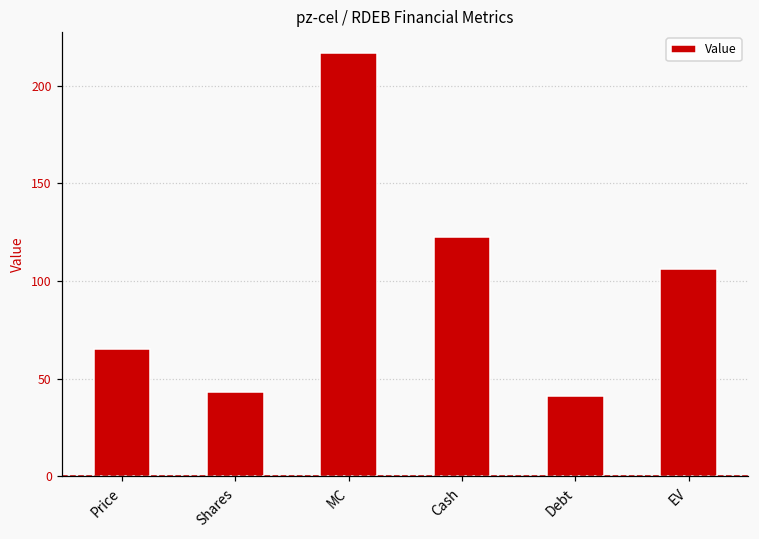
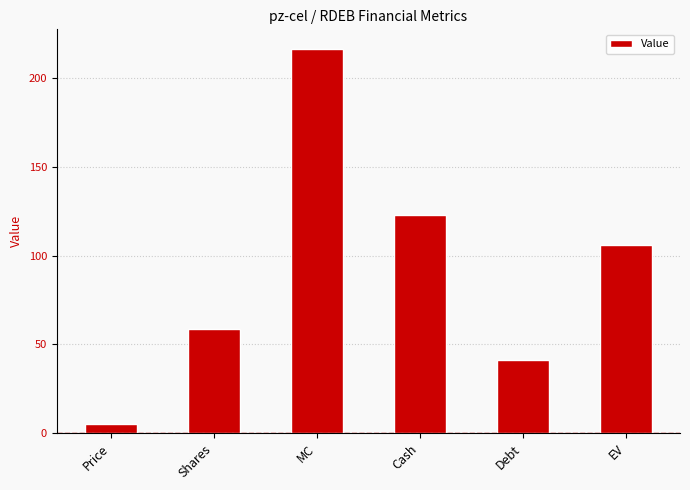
Price: 65 -> 5
Shares: 43 -> 59
